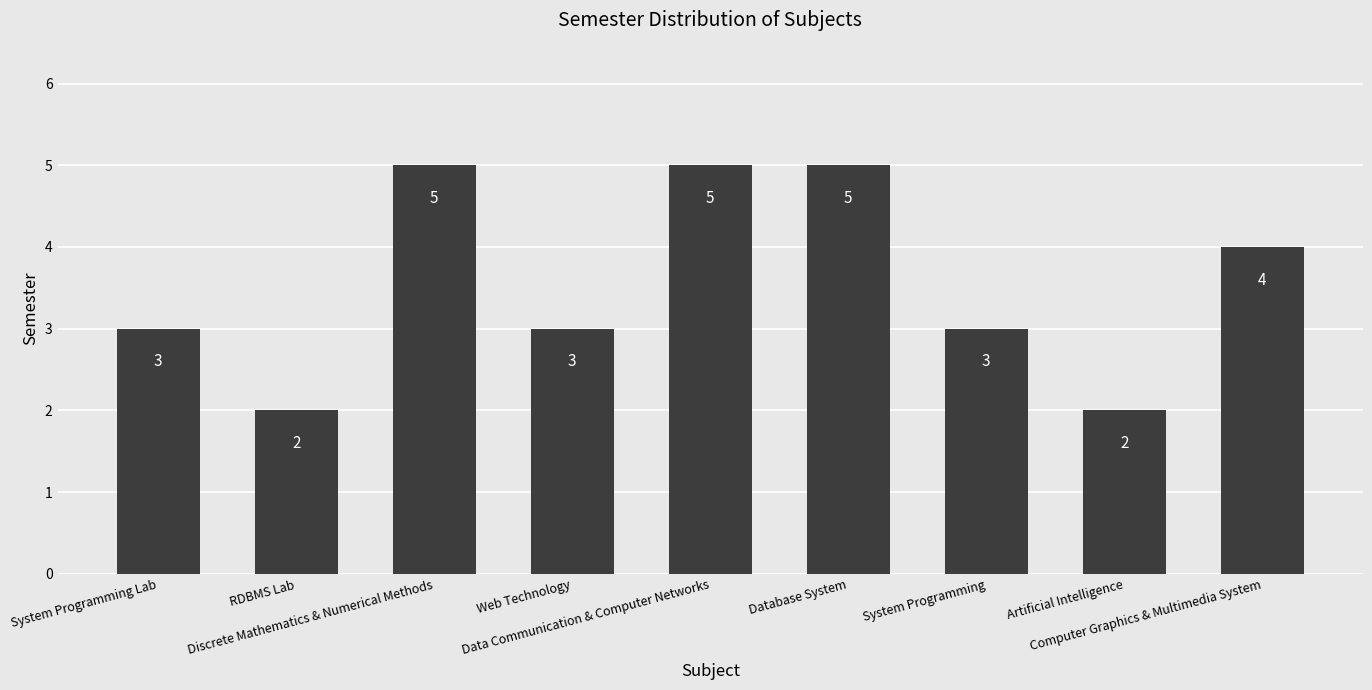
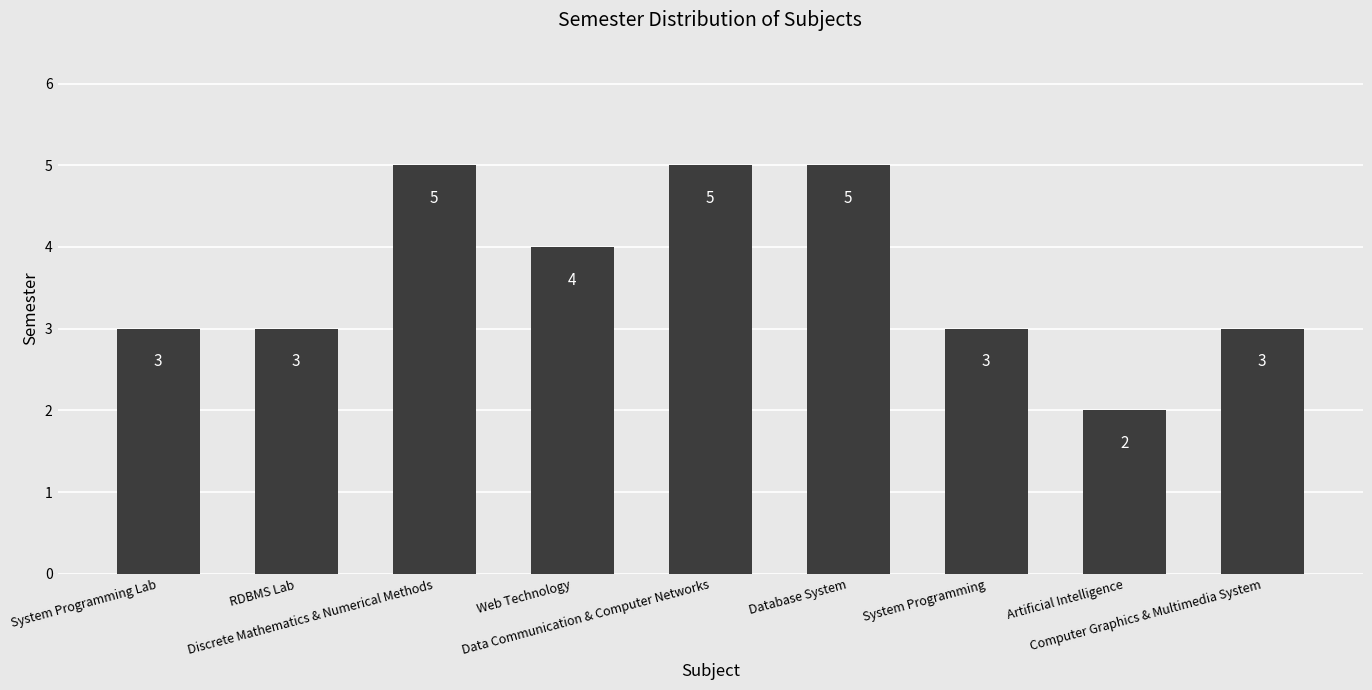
RDBMS Lab: 2 -> 3
Web Technology: 3 -> 4
Computer Graphics & Multimedia System: 4 -> 3
